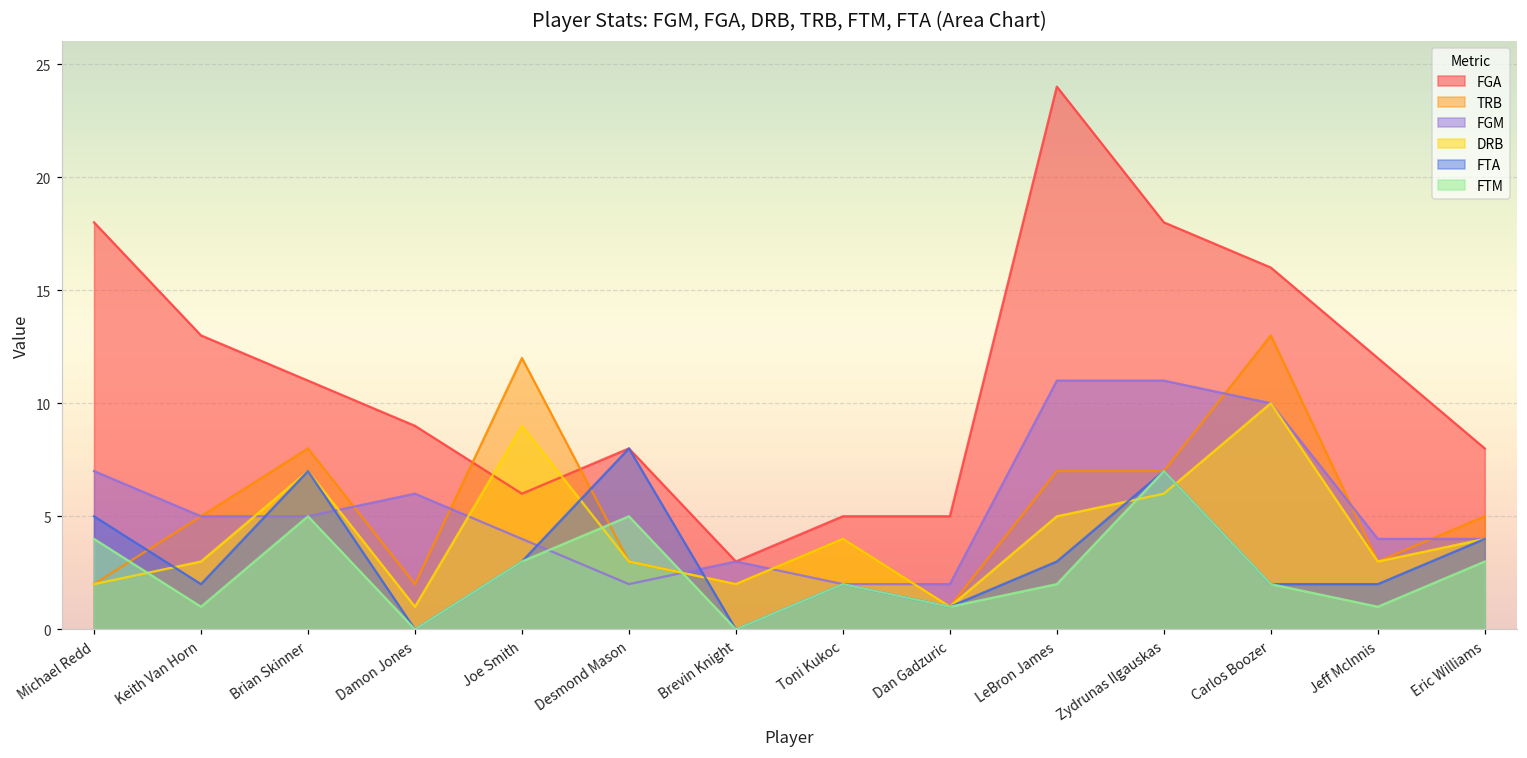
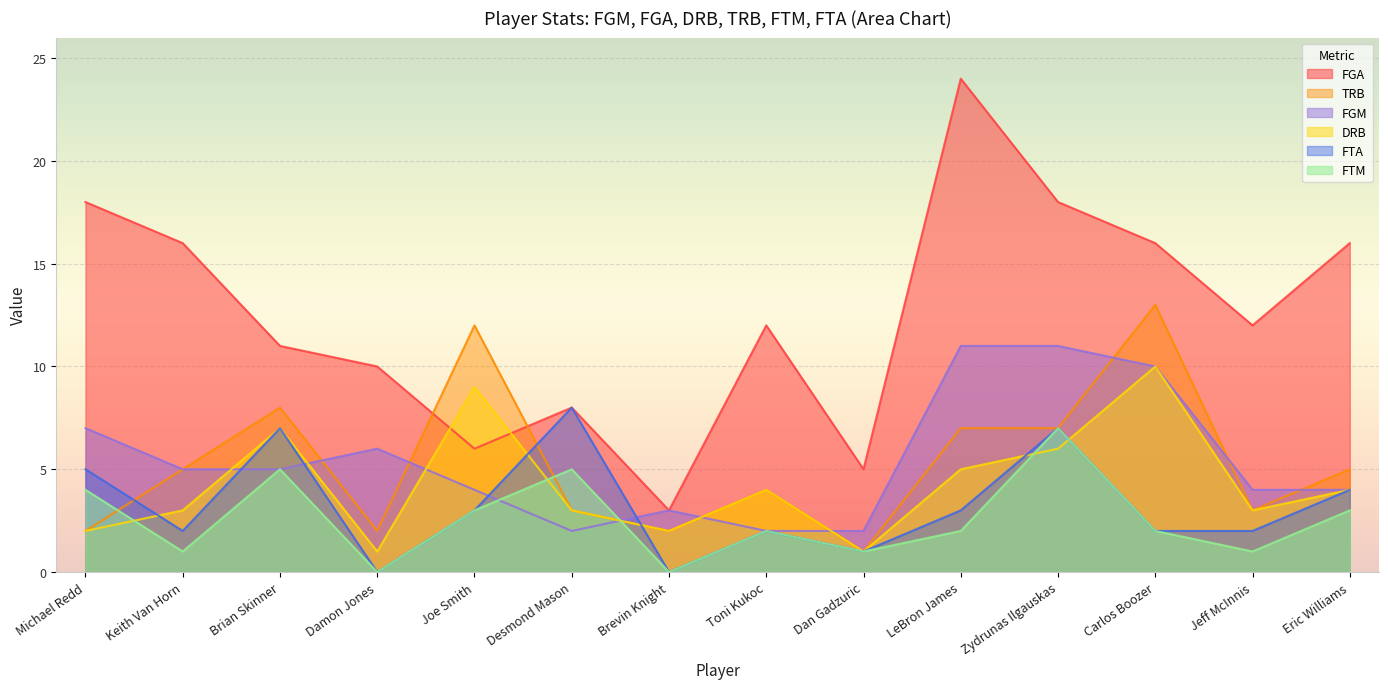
FGA, Keith Van Horn: 13 -> 16
FGA, Damon Jones: 9 -> 10
FGA, Toni Kukoc: 5 -> 12
FGA, Eric Williams: 8 -> 16
